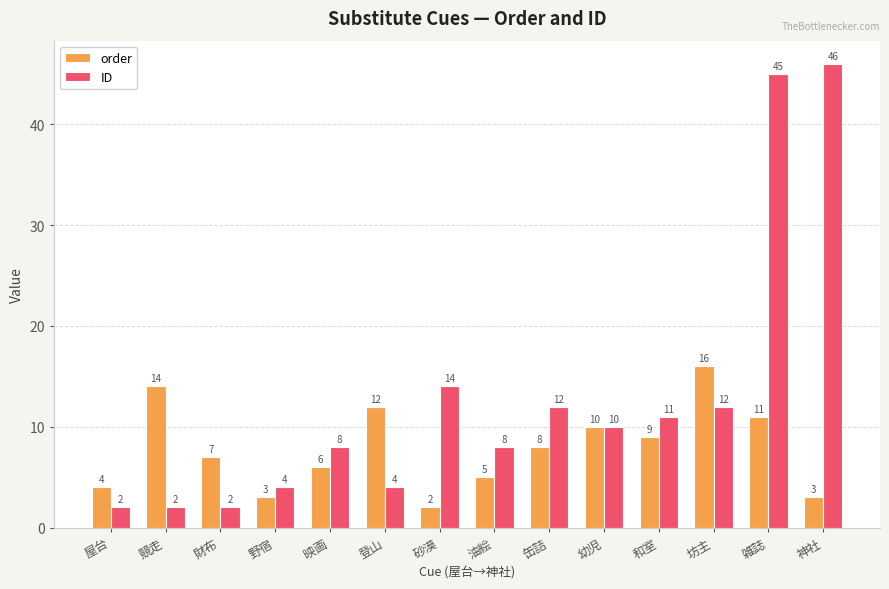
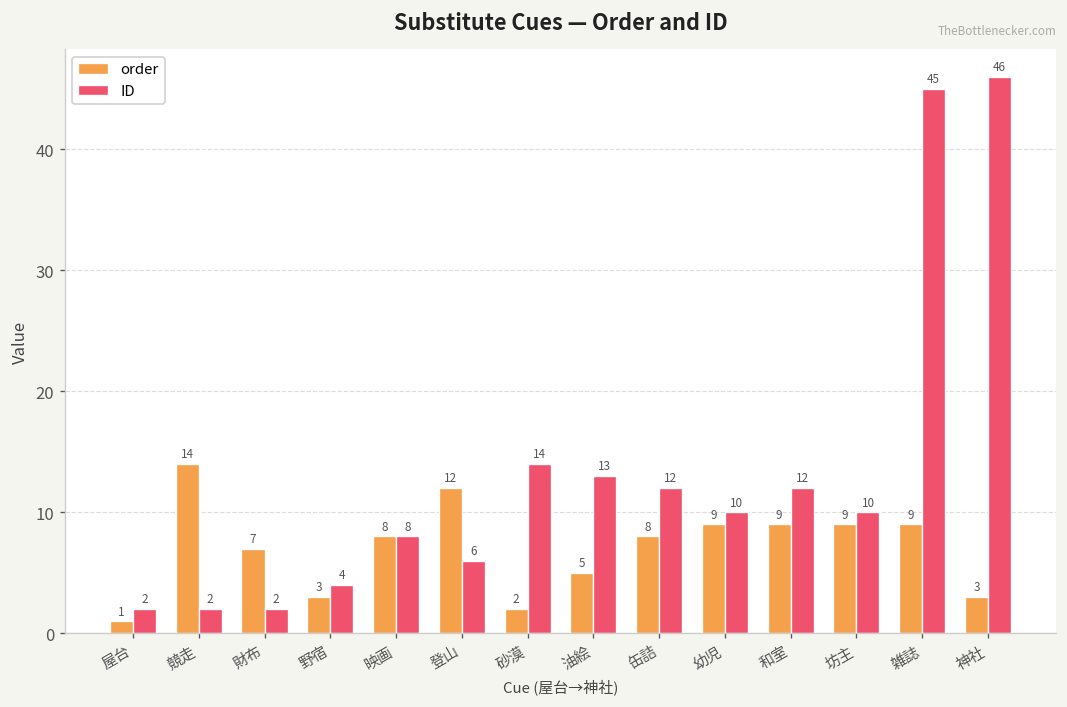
order, 屋台: 4 -> 1
order, 映画: 6 -> 8
ID, 登山: 4 -> 6
ID, 油絵: 8 -> 13
order, 幼児: 10 -> 9
ID, 和室: 11 -> 12
order, 坊主: 16 -> 9
ID, 坊主: 12 -> 10
order, 雑誌: 11 -> 9
